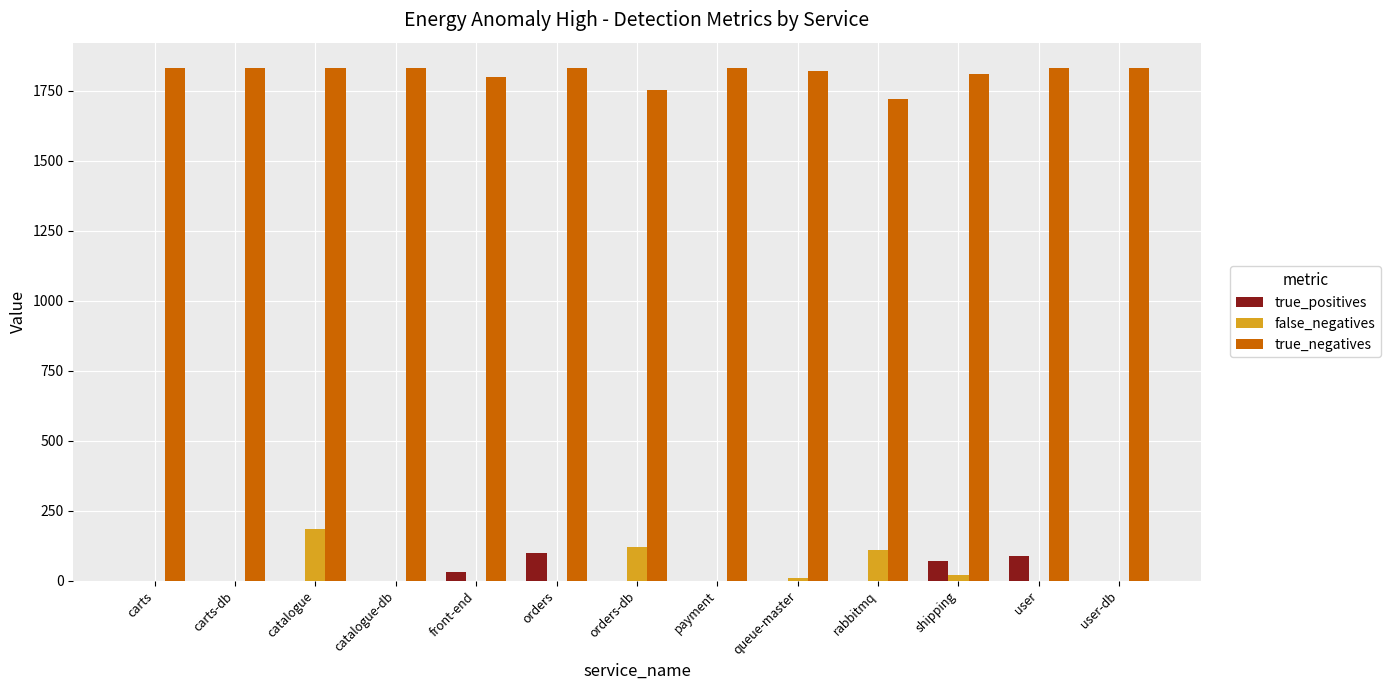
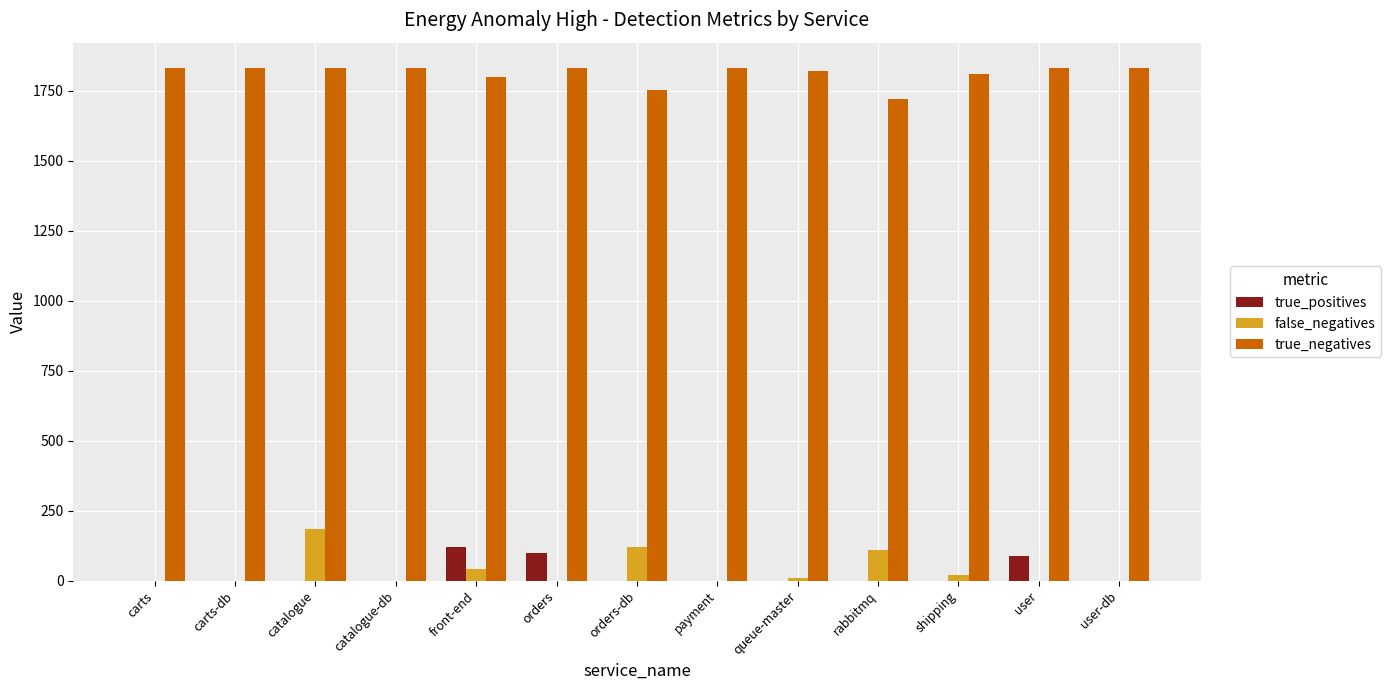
true_positives, front-end: 30 -> 120
false_negatives, front-end: 0 -> 40
true_positives, shipping: 70 -> 0
